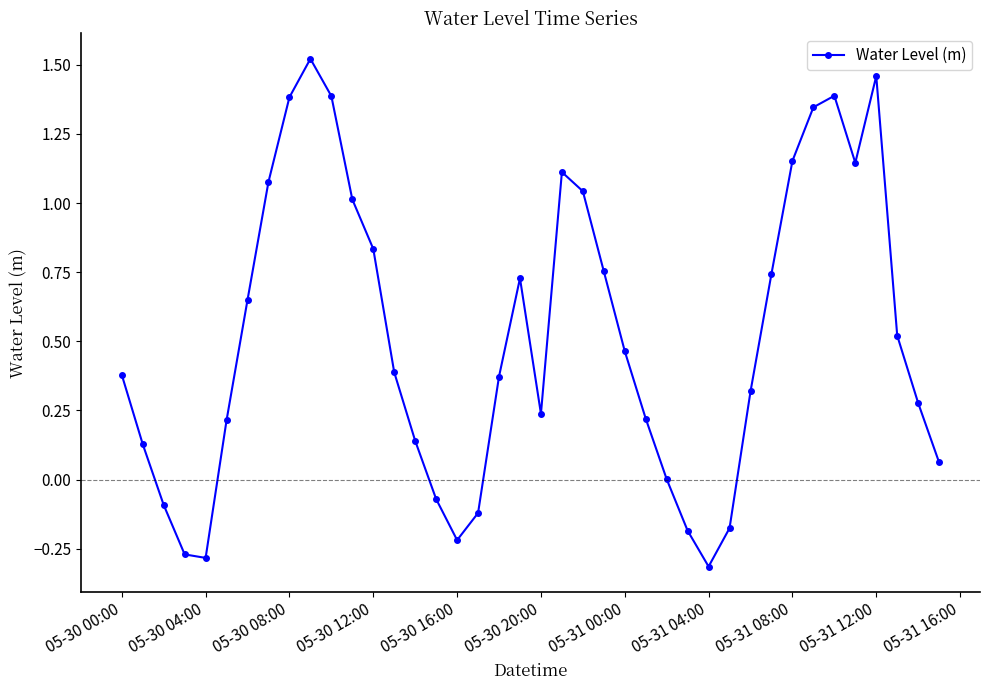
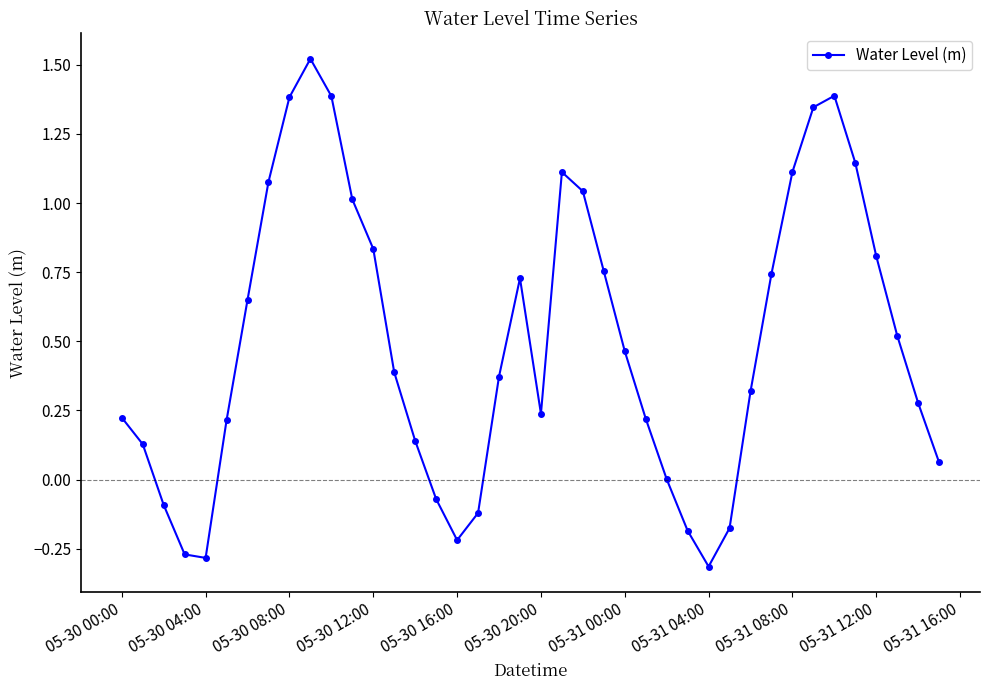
05-30 00:00: 0.38 -> 0.22
05-31 08:00: 1.15 -> 1.11
05-31 12:00: 1.46 -> 0.81
